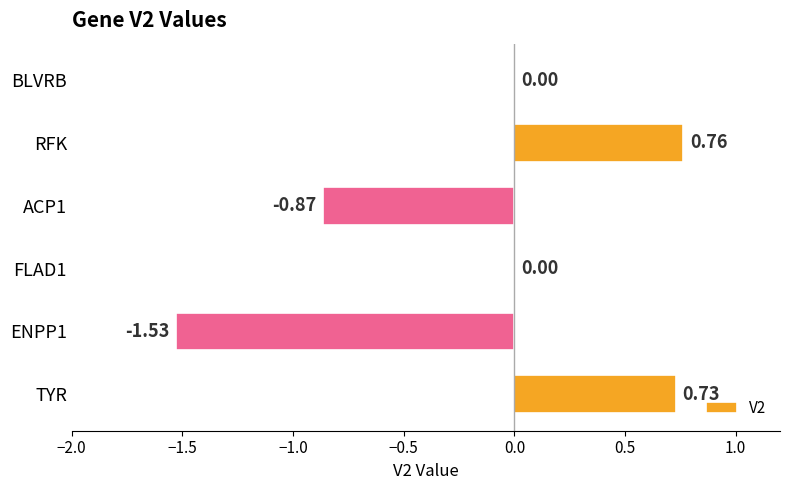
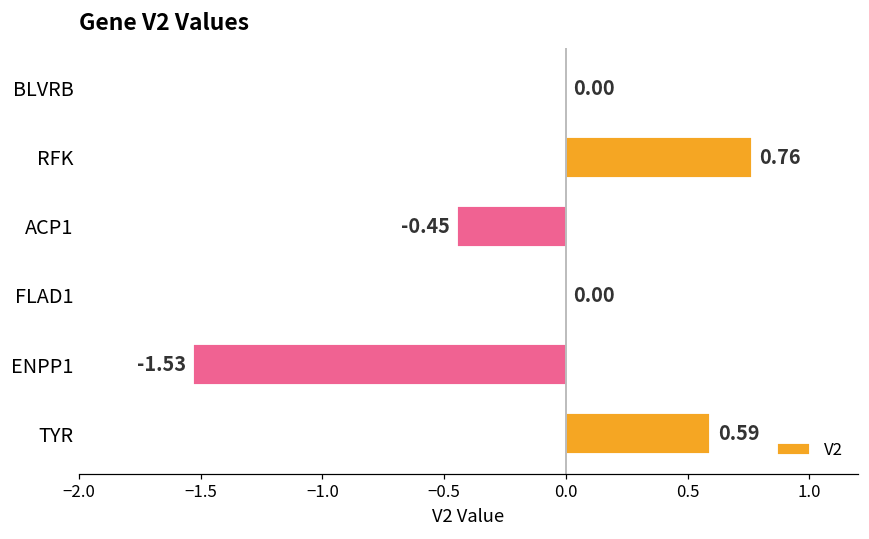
ACP1: -0.87 -> -0.45
TYR: 0.73 -> 0.59
